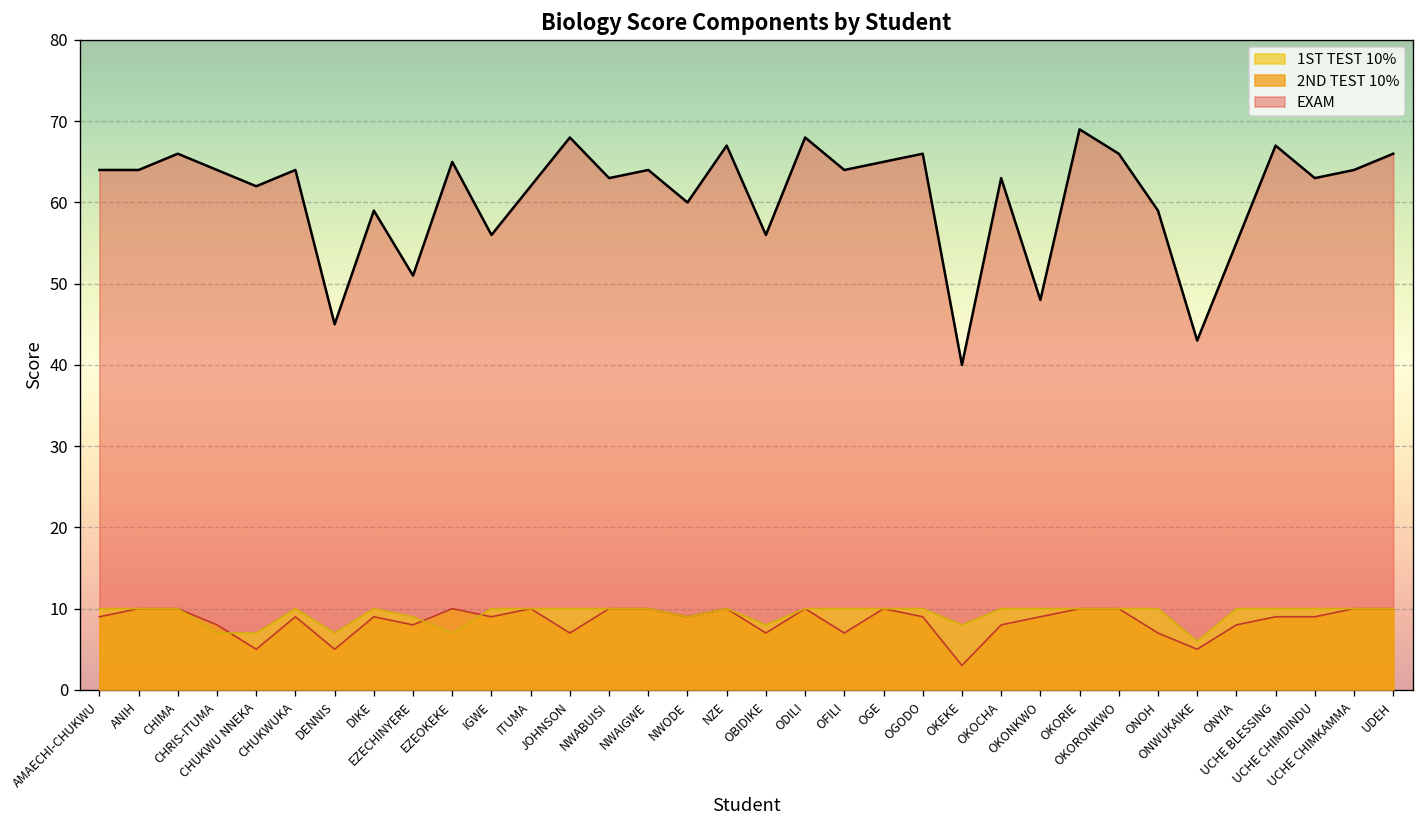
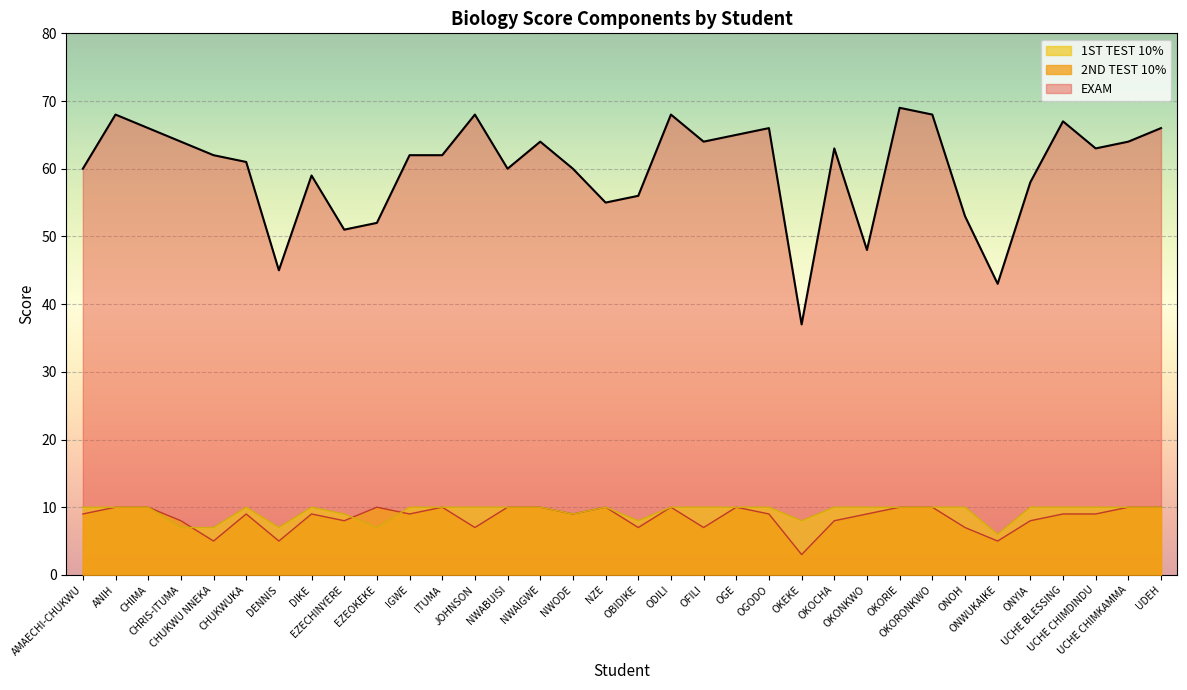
EXAM, AMAECHI-CHUKWU: 64 -> 60
EXAM, ANIH: 64 -> 68
EXAM, CHUKWUKA: 64 -> 61
EXAM, EZEOKEKE: 65 -> 52
EXAM, IGWE: 56 -> 62
EXAM, NWABUISI: 63 -> 60
EXAM, NZE: 67 -> 55
EXAM, OKEKE: 40 -> 37
EXAM, OKORONKWO: 66 -> 68
EXAM, ONOH: 59 -> 53
EXAM, ONYIA: 55 -> 58
